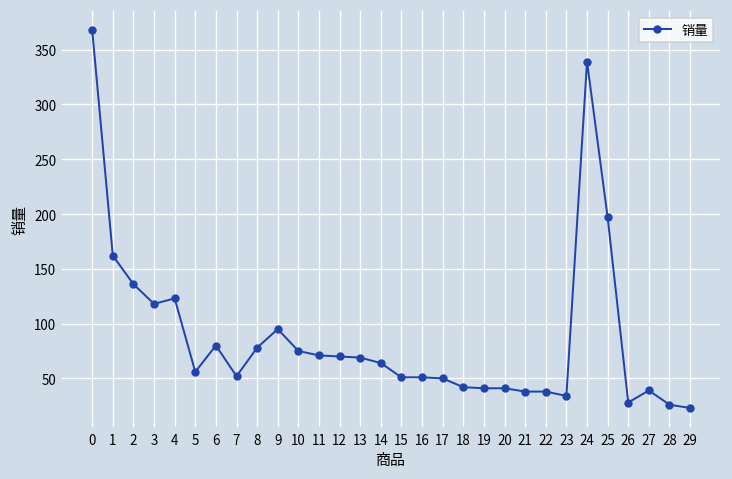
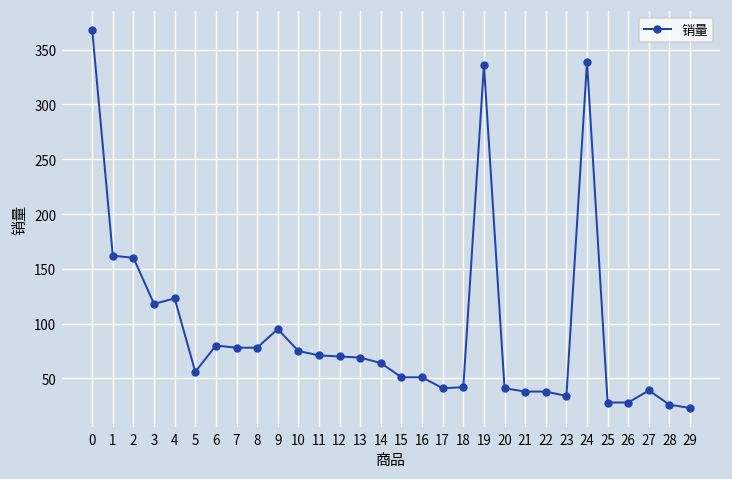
2: 140 -> 160
7: 50 -> 80
17: 50 -> 40
19: 40 -> 340
25: 200 -> 30
